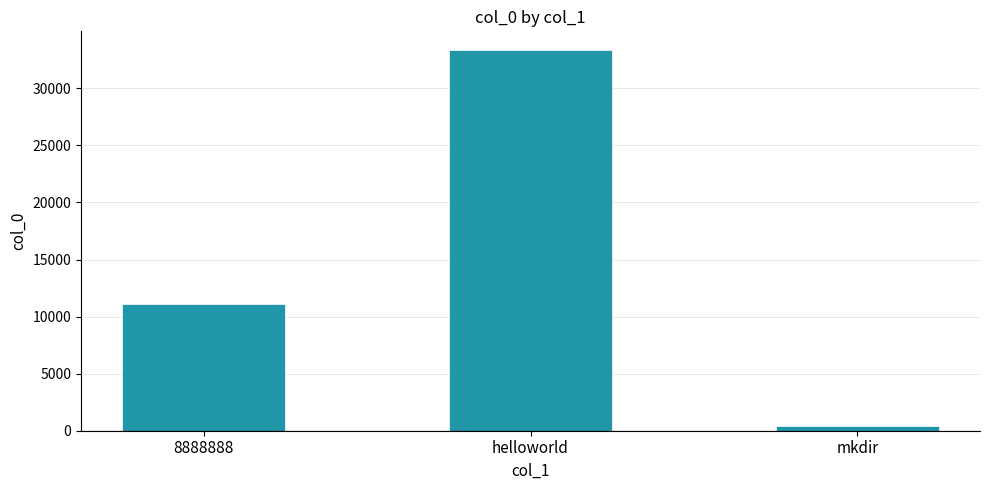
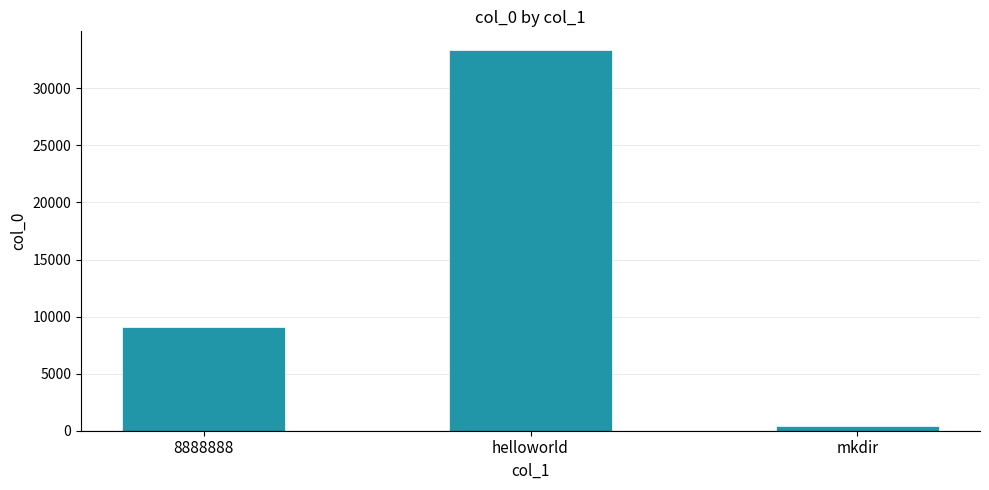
8888888: 11100 -> 9100
